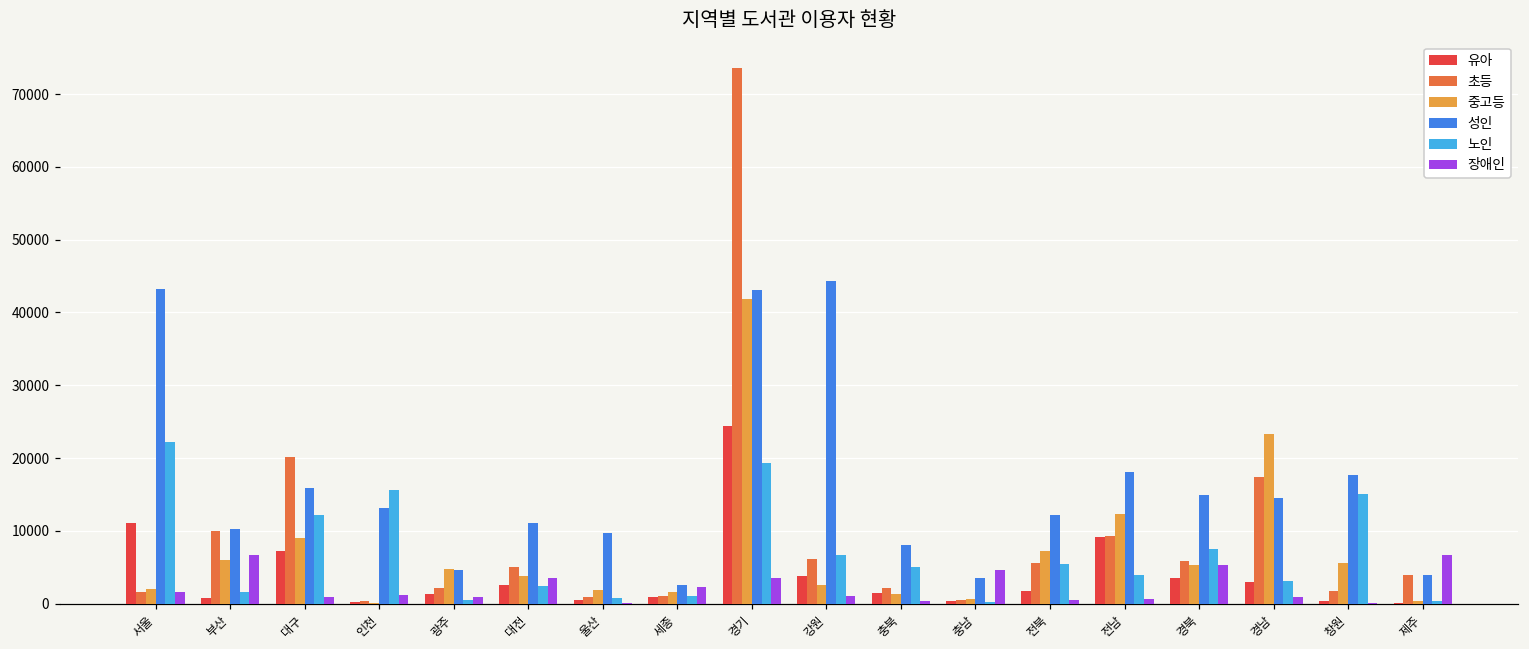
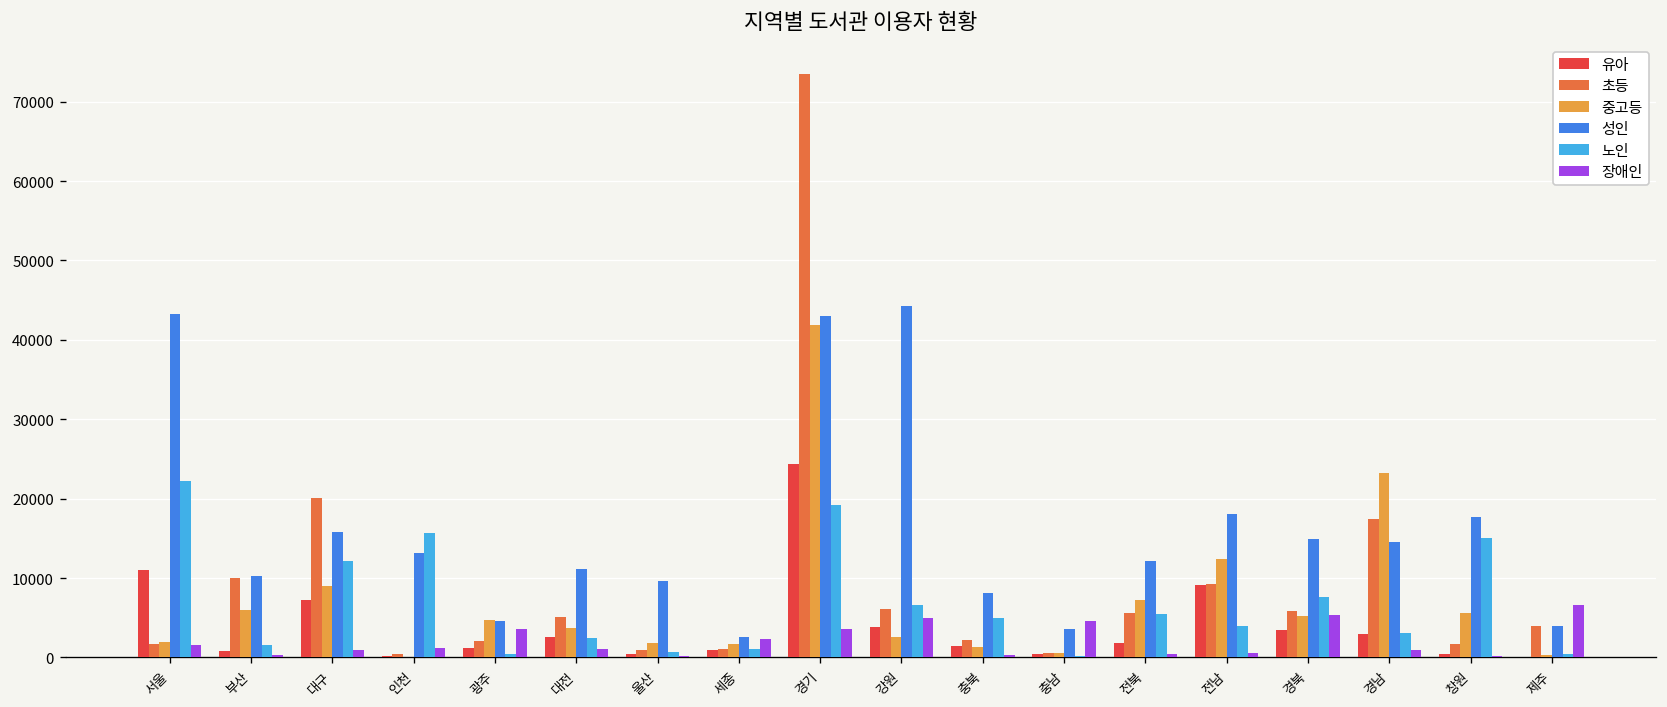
장애인, 부산: 7000 -> 0
장애인, 광주: 1000 -> 4000
장애인, 대전: 3000 -> 1000
장애인, 강원: 1000 -> 5000
